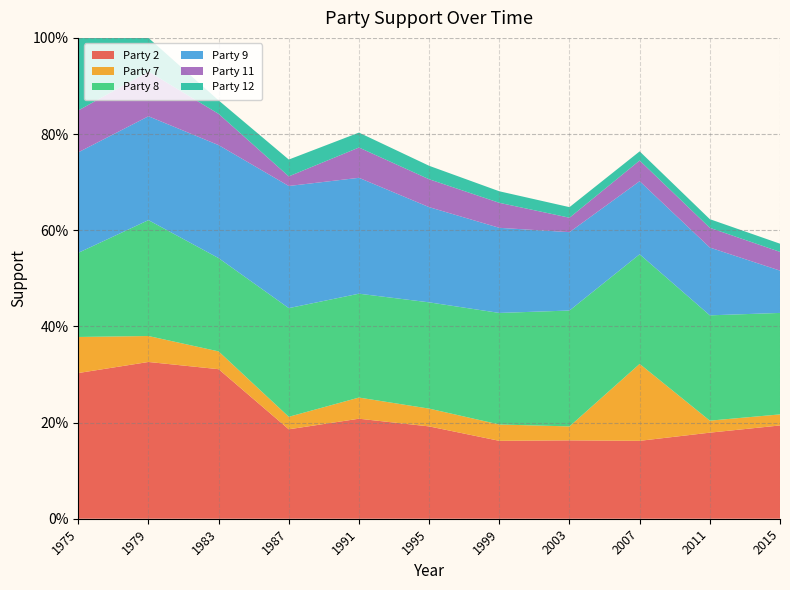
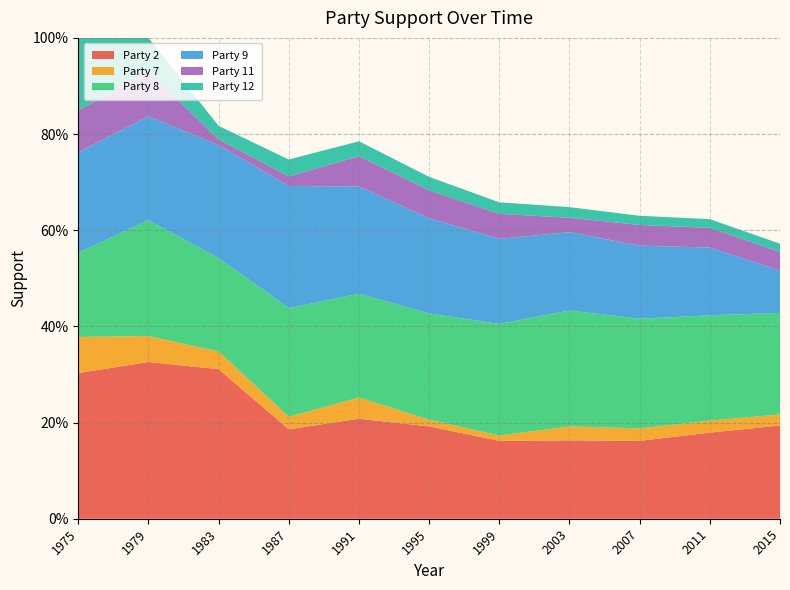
Party 11, 1983: 7% -> 1%
Party 9, 1991: 24% -> 22%
Party 7, 1995: 4% -> 1%
Party 7, 1999: 3% -> 1%
Party 7, 2007: 16% -> 3%
